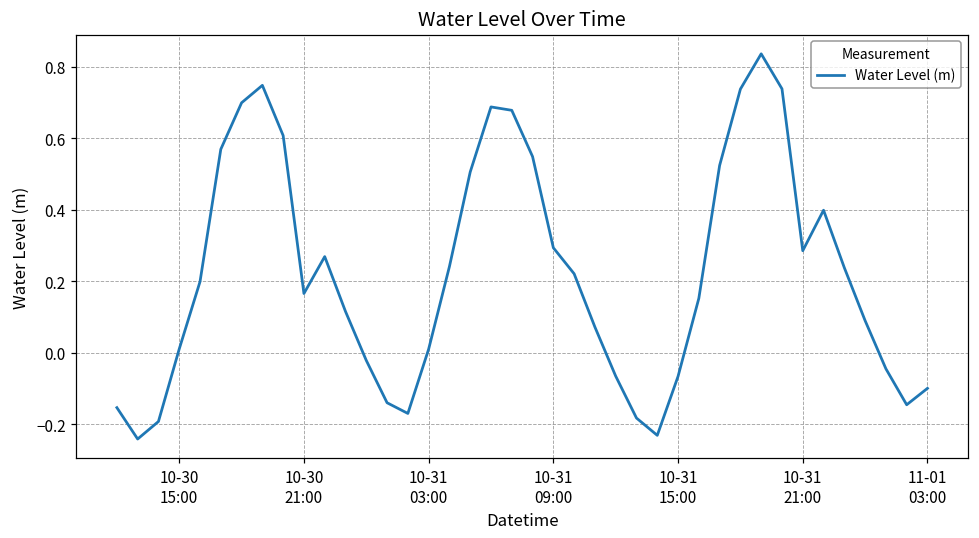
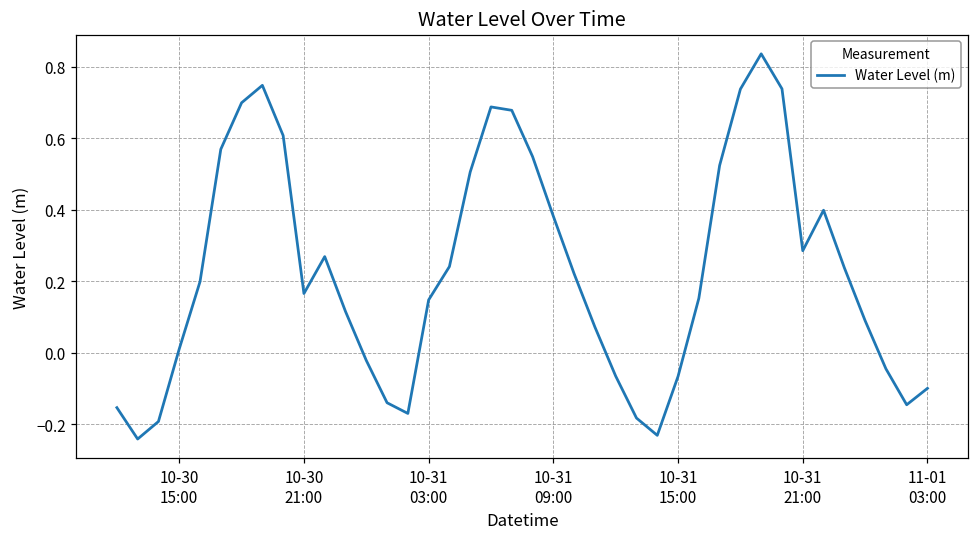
10-31 03:00: 0.01 -> 0.15
10-31 09:00: 0.29 -> 0.38
